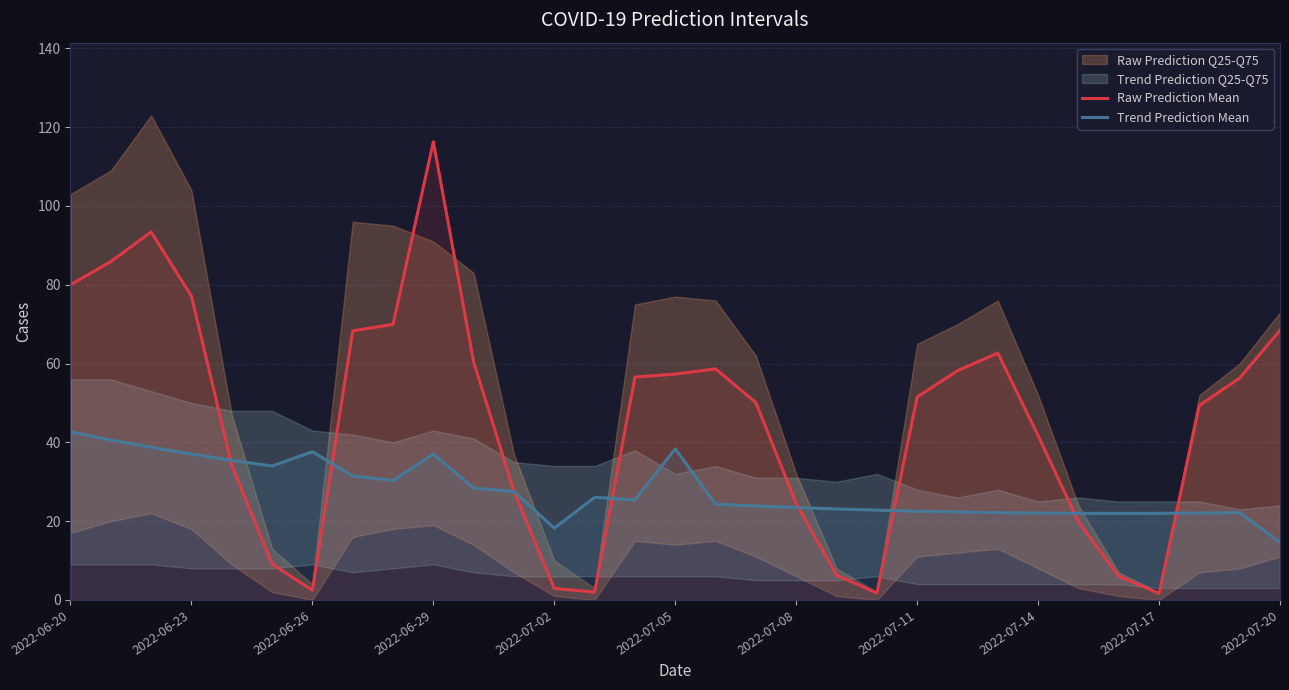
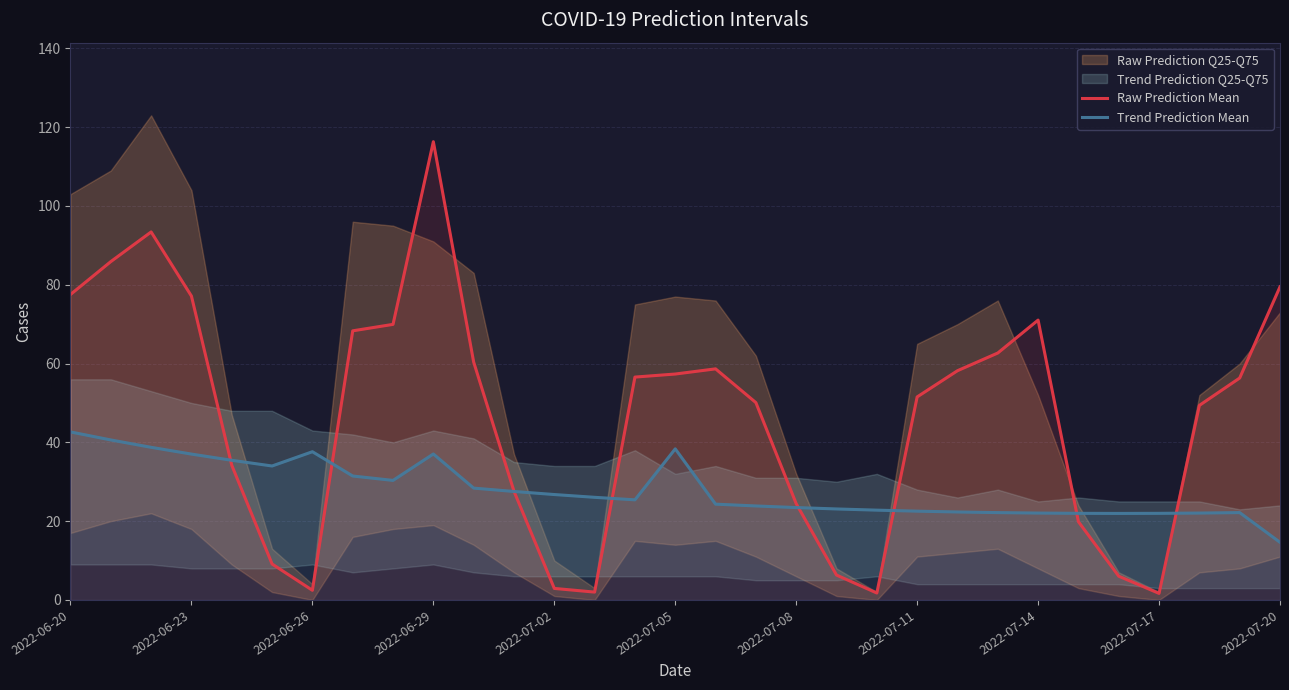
Raw Prediction Mean, 2022-06-20: 80 -> 78
Trend Prediction Mean, 2022-07-02: 18 -> 27
Raw Prediction Mean, 2022-07-14: 42 -> 71
Raw Prediction Mean, 2022-07-20: 68 -> 79
